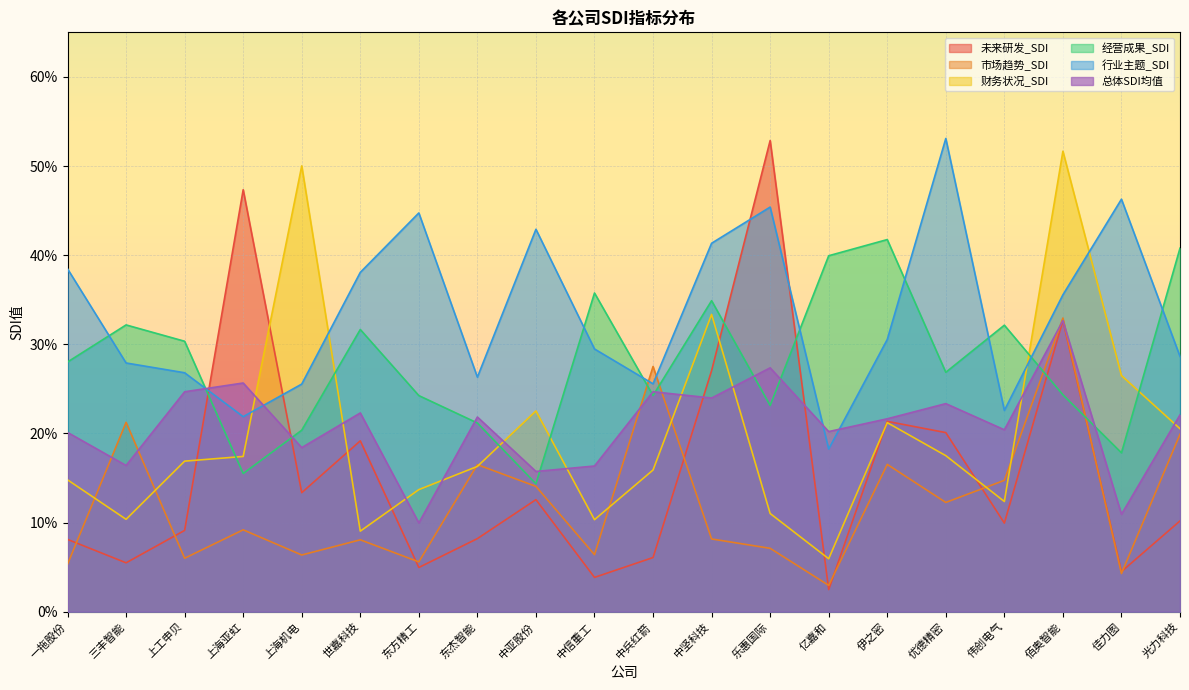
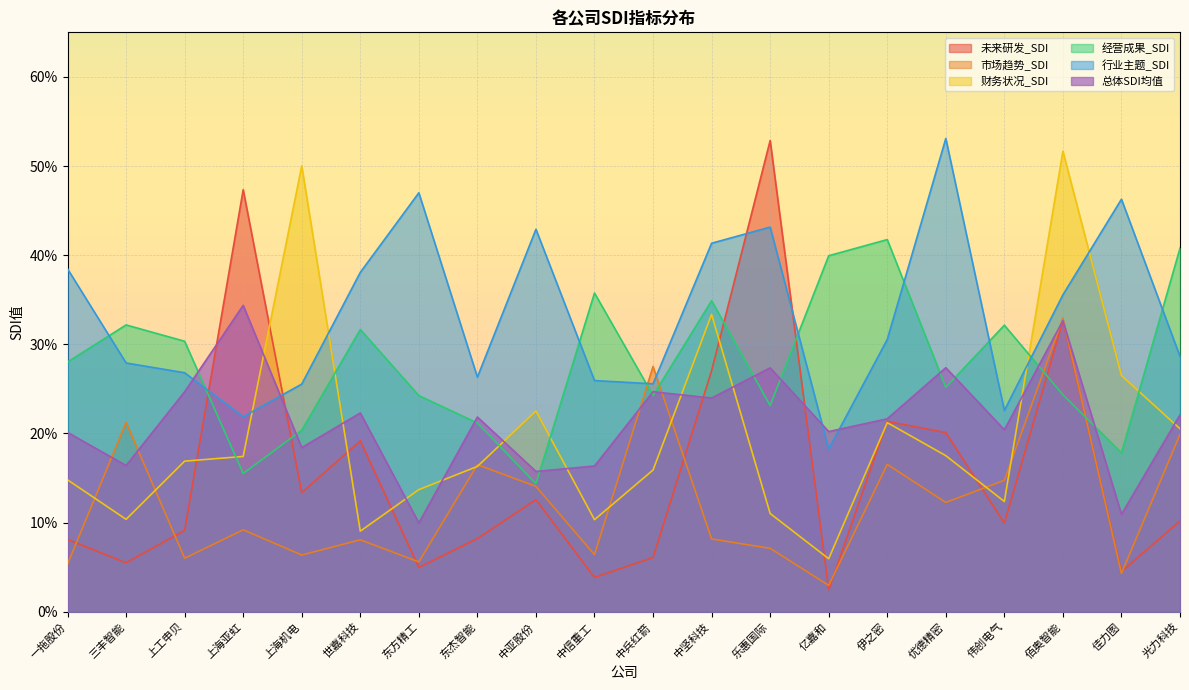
总体SDI均值, 上海亚虹: 26% -> 34%
行业主题_SDI, 东方精工: 45% -> 47%
行业主题_SDI, 中信重工: 29% -> 26%
行业主题_SDI, 乐惠国际: 45% -> 43%
经营成果_SDI, 优德精密: 27% -> 25%
总体SDI均值, 优德精密: 23% -> 27%
